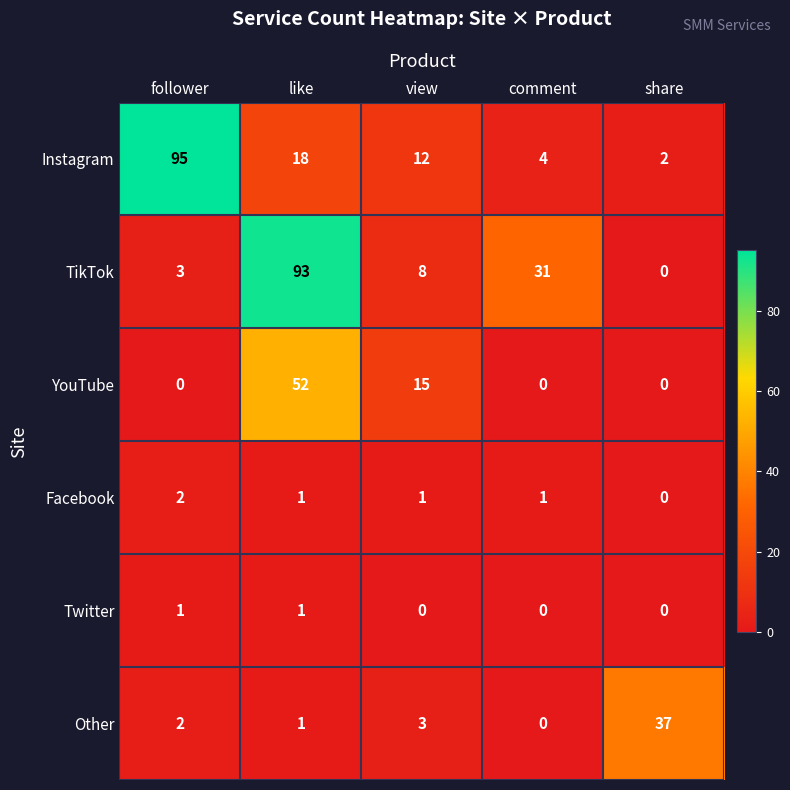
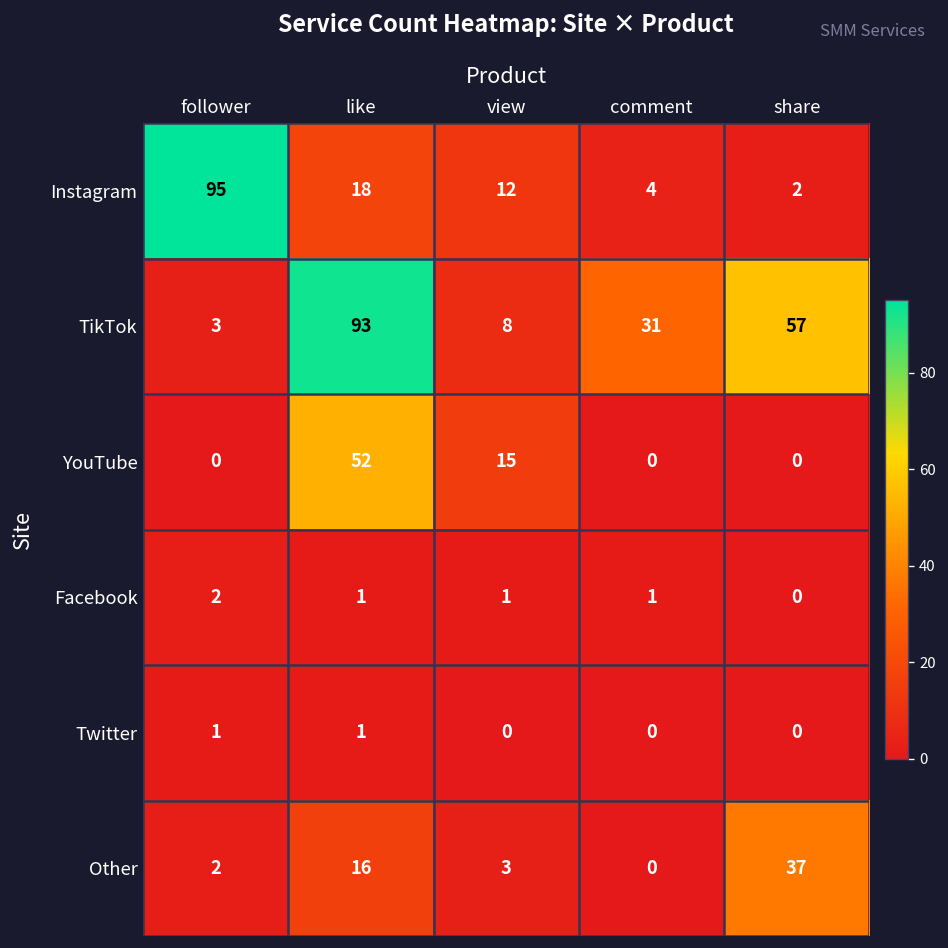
TikTok, share: 0 -> 57
Other, like: 1 -> 16
